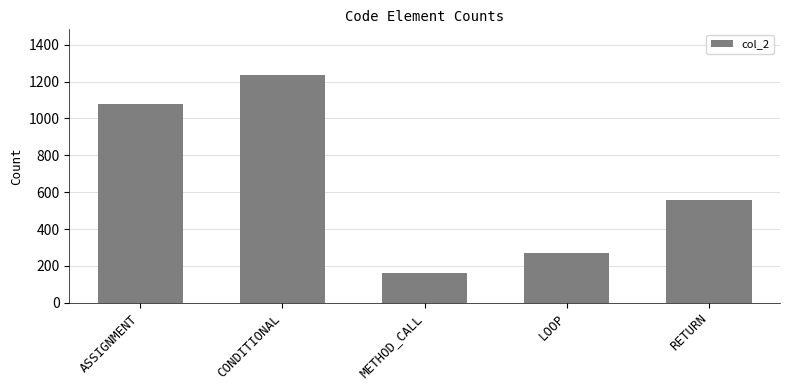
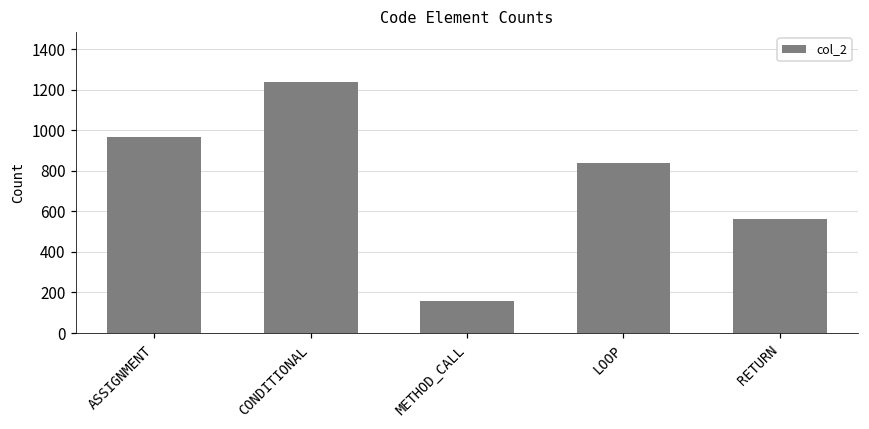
ASSIGNMENT: 1080 -> 970
LOOP: 270 -> 840
